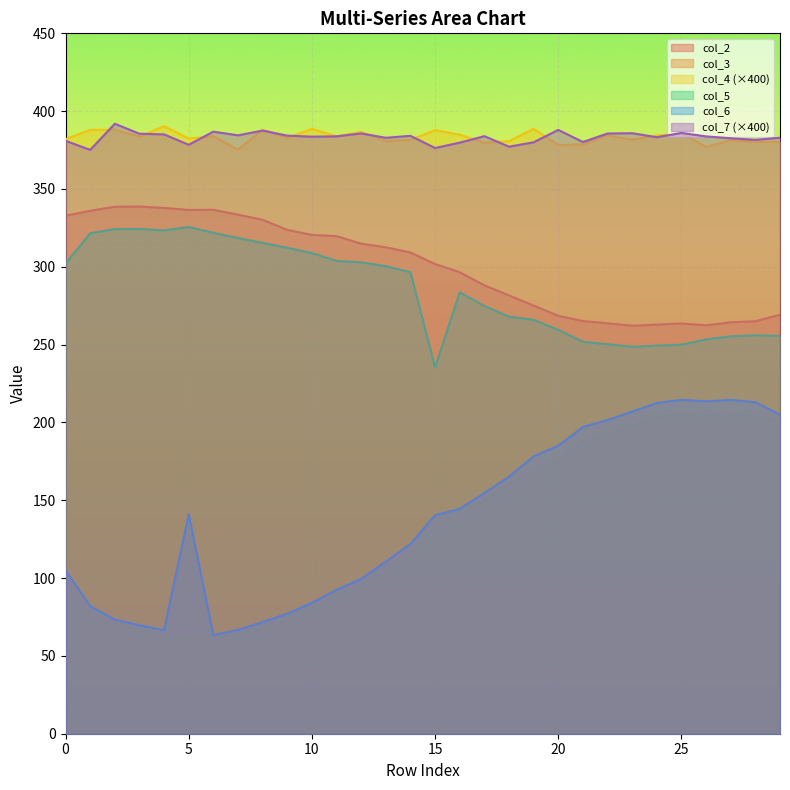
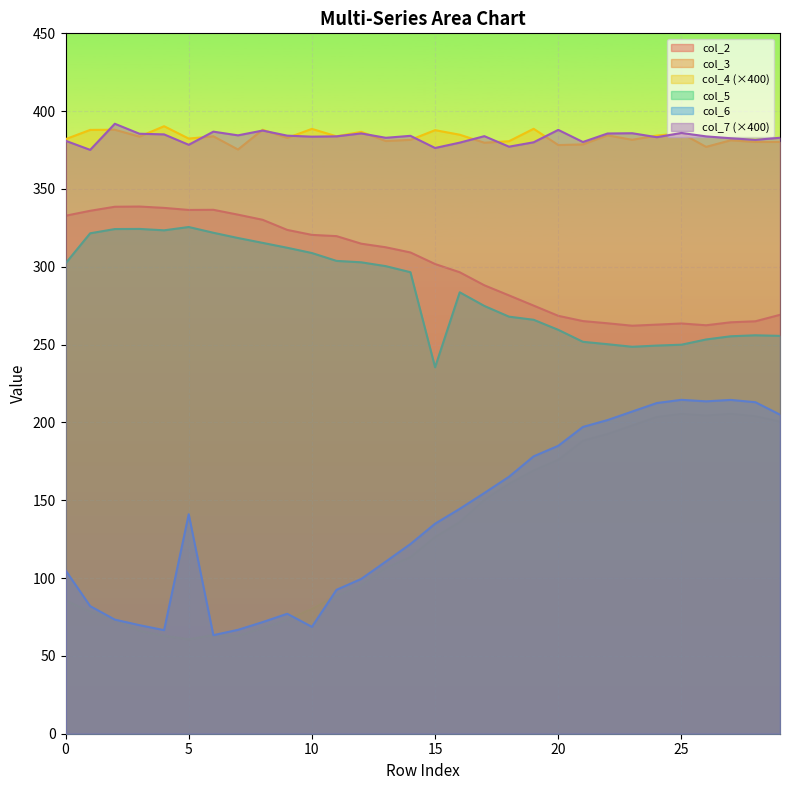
col_6, 10: 84 -> 69
col_6, 15: 140 -> 135
